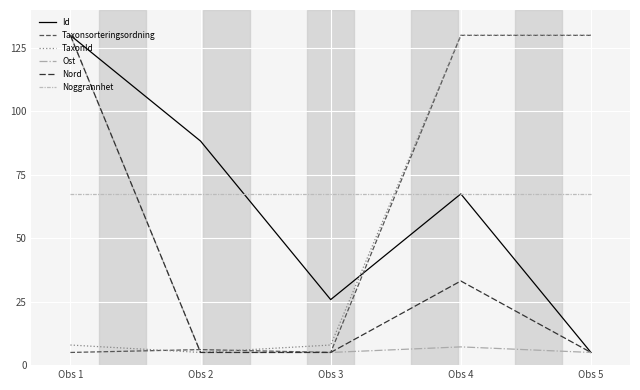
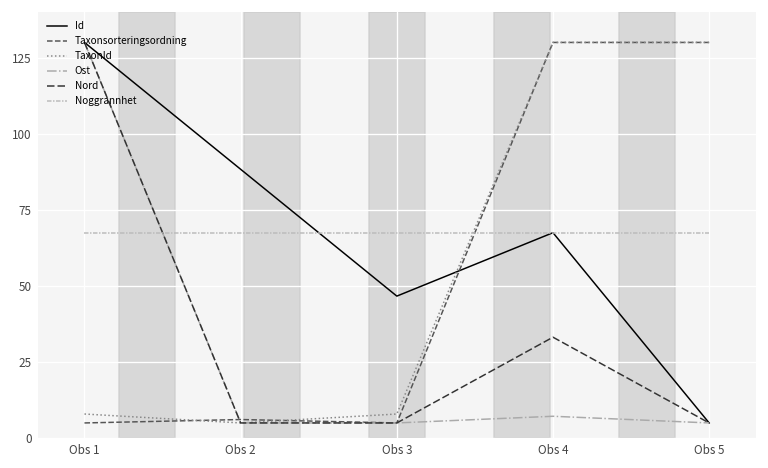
Id, Obs 3: 26 -> 47
